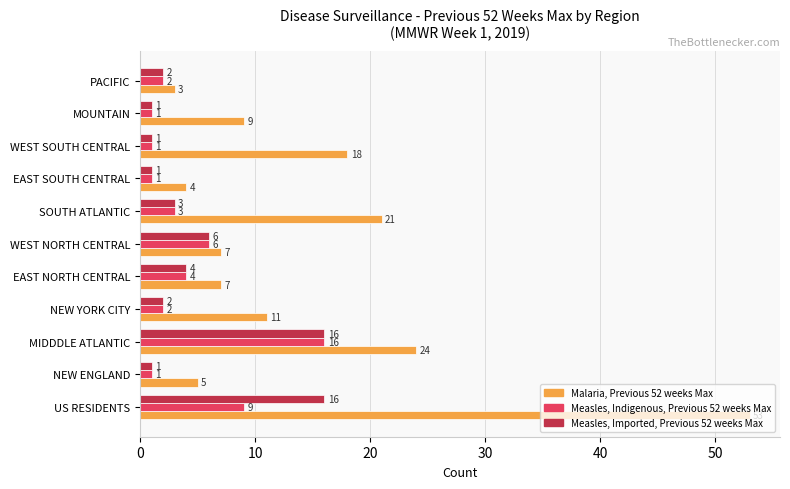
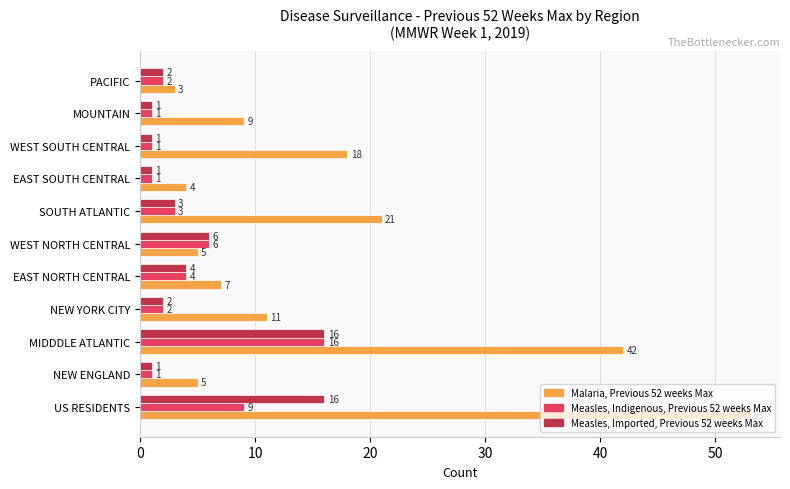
Malaria, Previous 52 weeks Max, WEST NORTH CENTRAL: 7 -> 5
Malaria, Previous 52 weeks Max, MIDDDLE ATLANTIC: 24 -> 42
